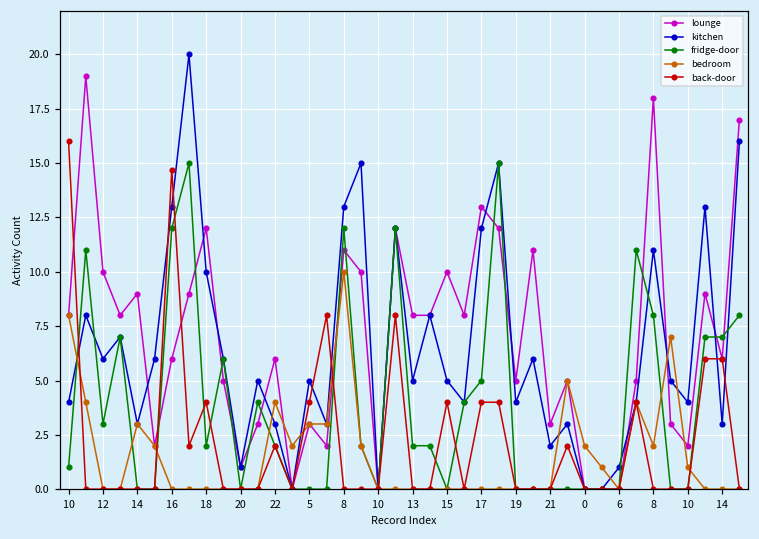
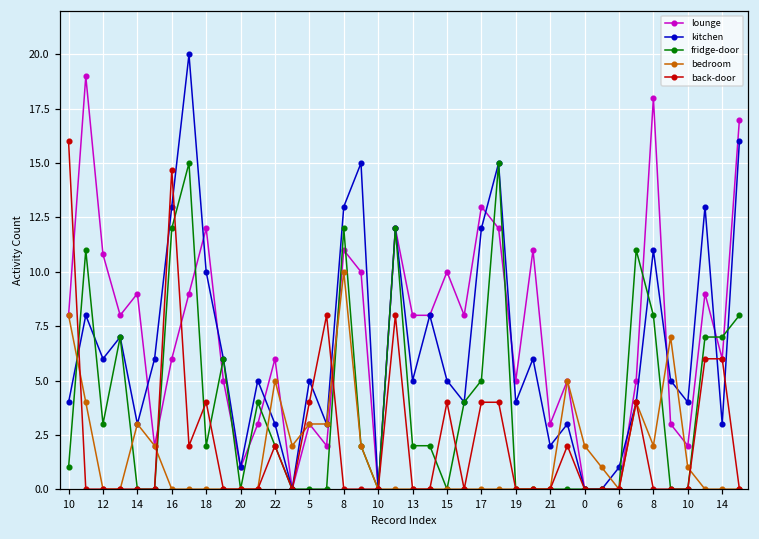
lounge, 12: 10.0 -> 10.8
bedroom, 22: 4 -> 5
